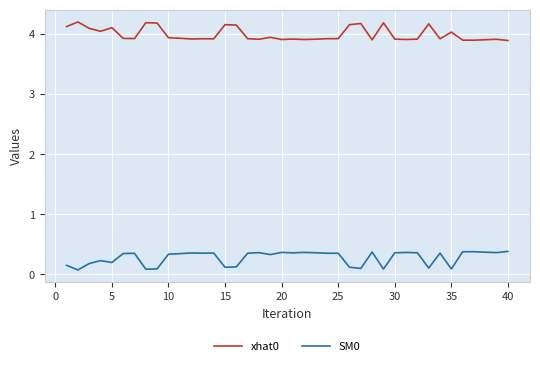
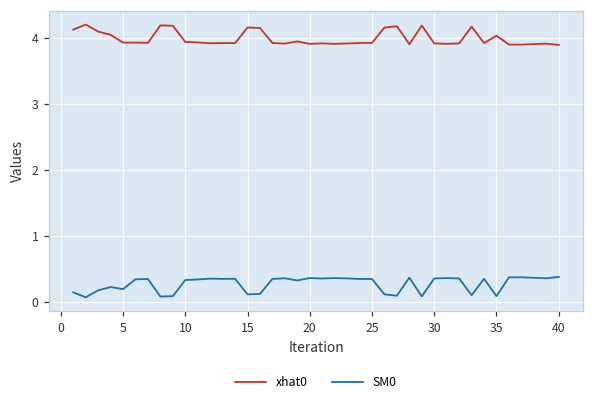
xhat0, 5: 4.1 -> 3.9
